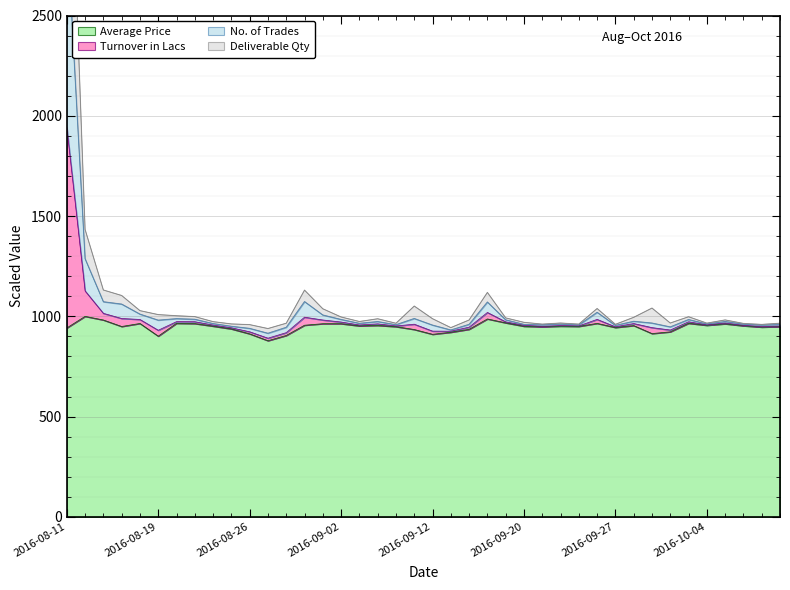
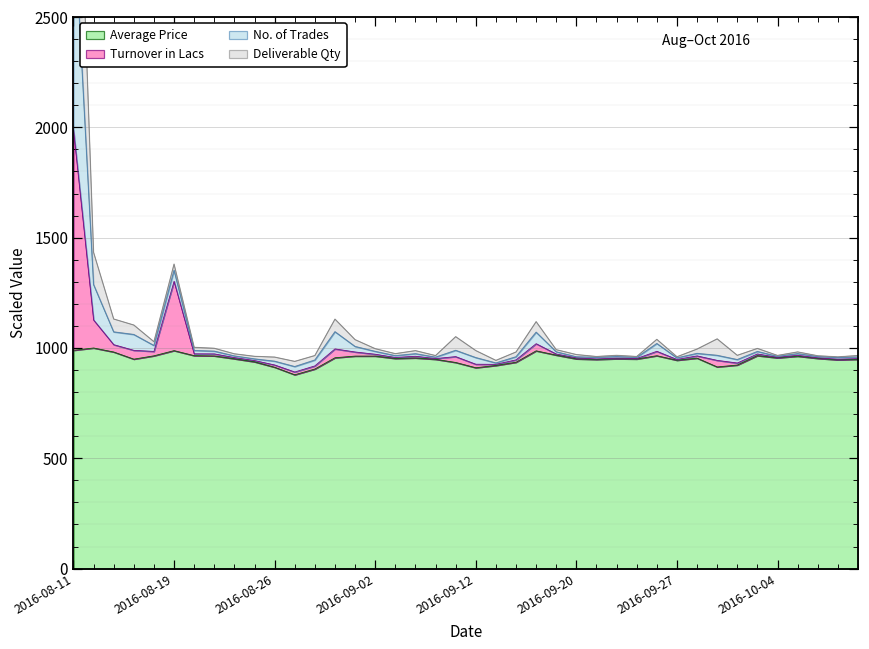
Average Price, 2016-08-11: 940 -> 990
Average Price, 2016-08-19: 900 -> 990
Turnover in Lacs, 2016-08-19: 30 -> 310
